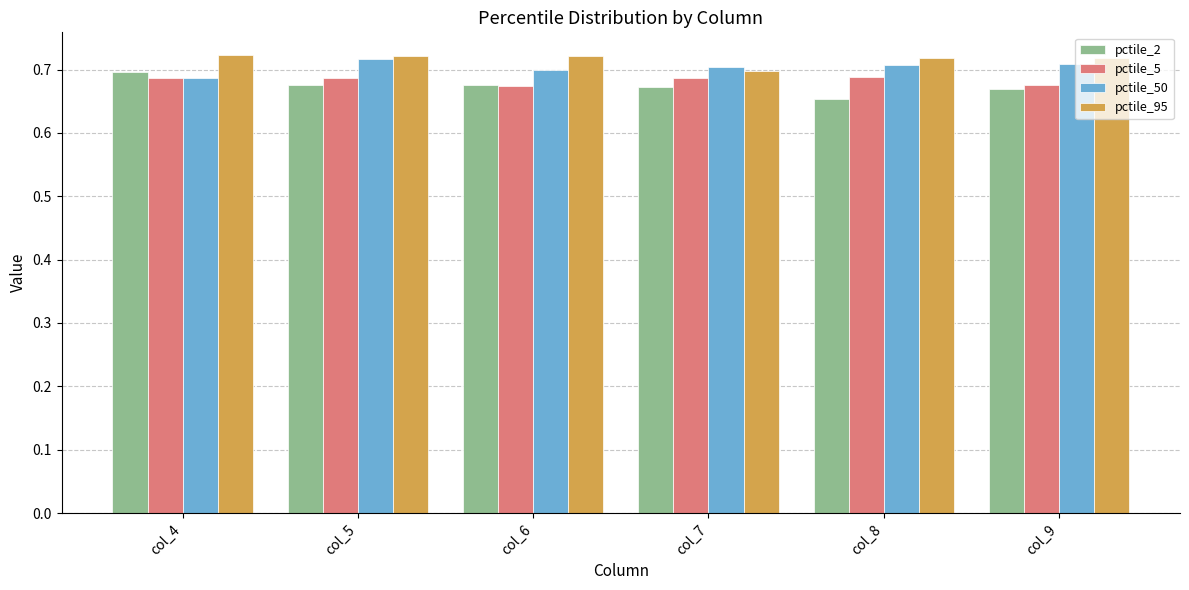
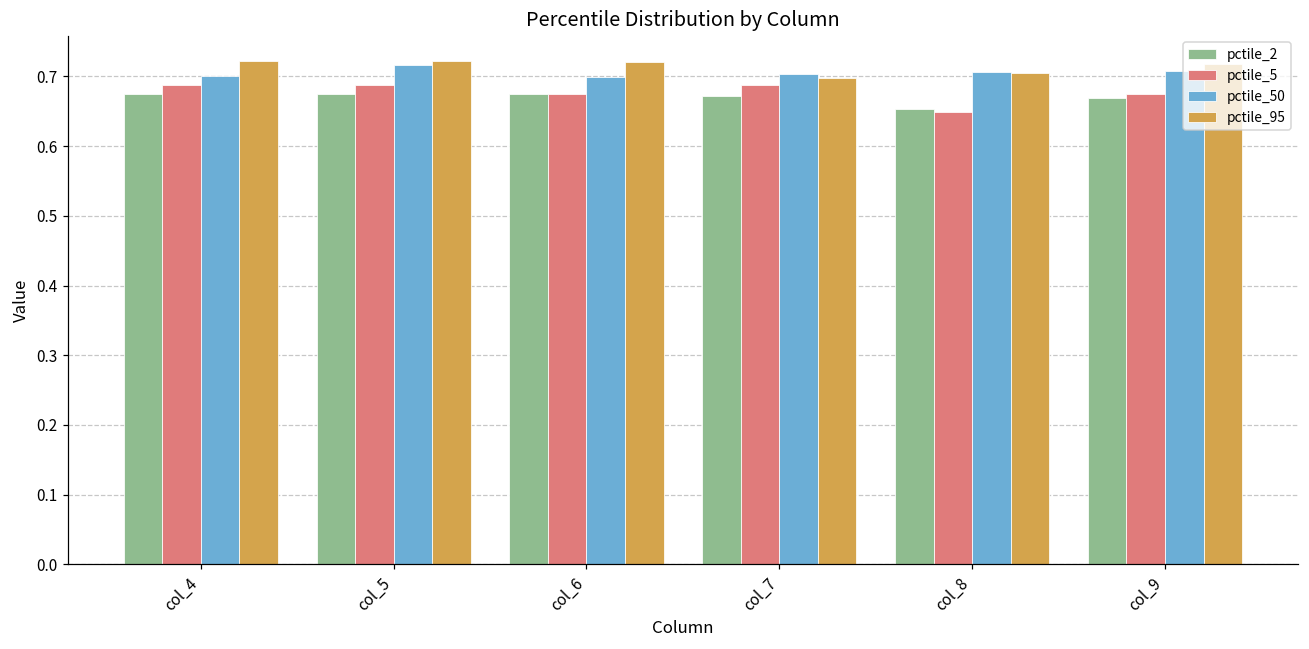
pctile_2, col_4: 0.70 -> 0.67
pctile_50, col_4: 0.69 -> 0.70
pctile_5, col_8: 0.69 -> 0.65
pctile_95, col_8: 0.72 -> 0.71
